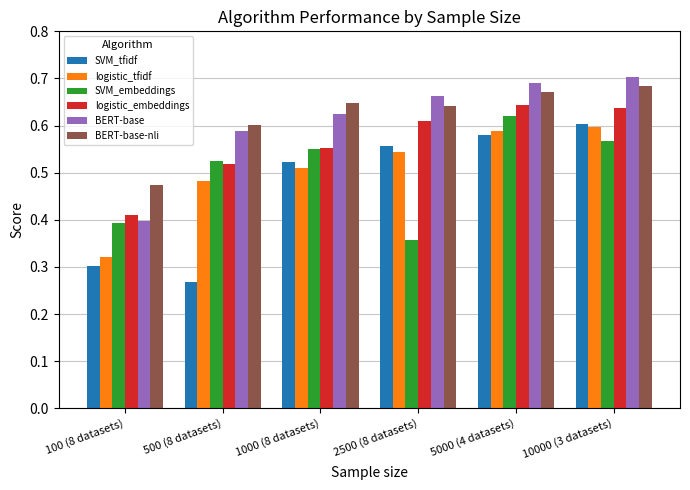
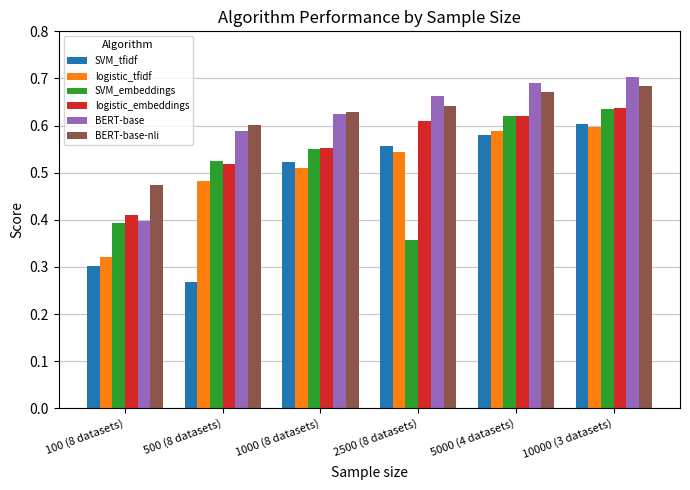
BERT-base-nli, 1000 (8 datasets): 0.65 -> 0.63
logistic_embeddings, 5000 (4 datasets): 0.64 -> 0.62
SVM_embeddings, 10000 (3 datasets): 0.57 -> 0.64
